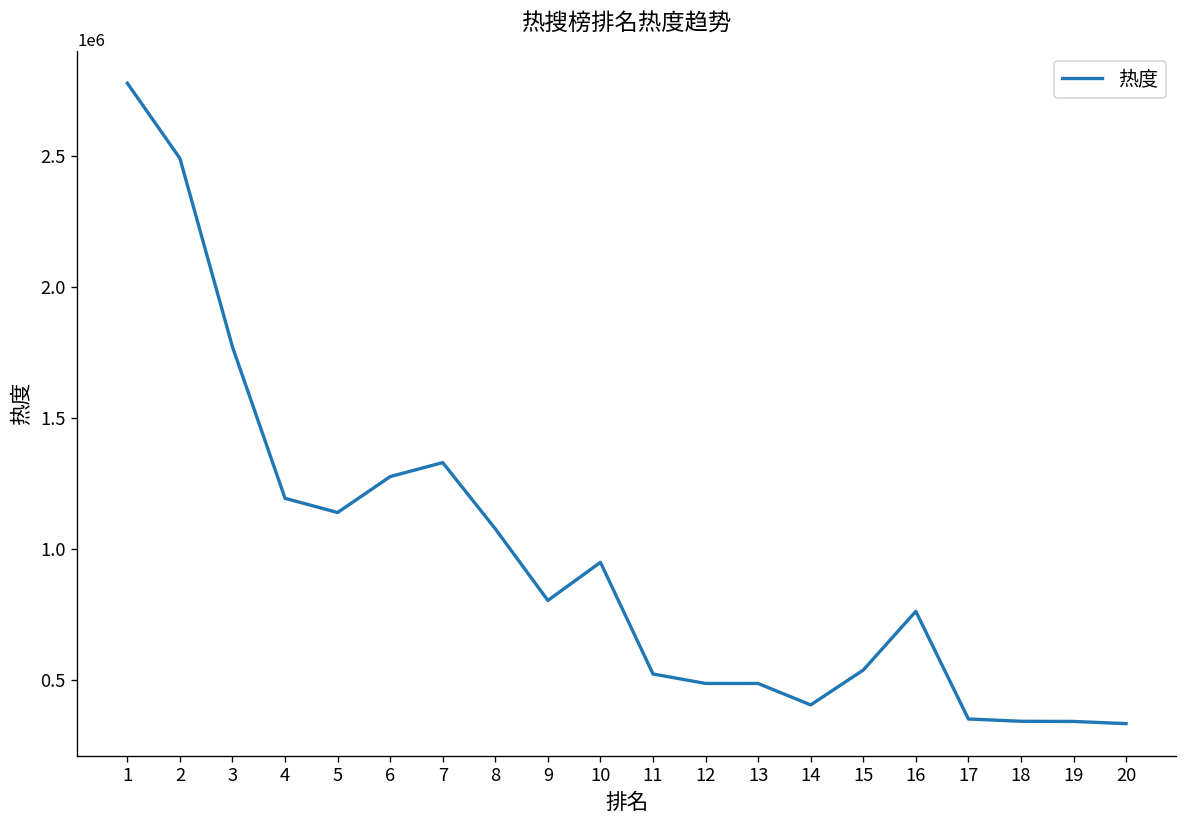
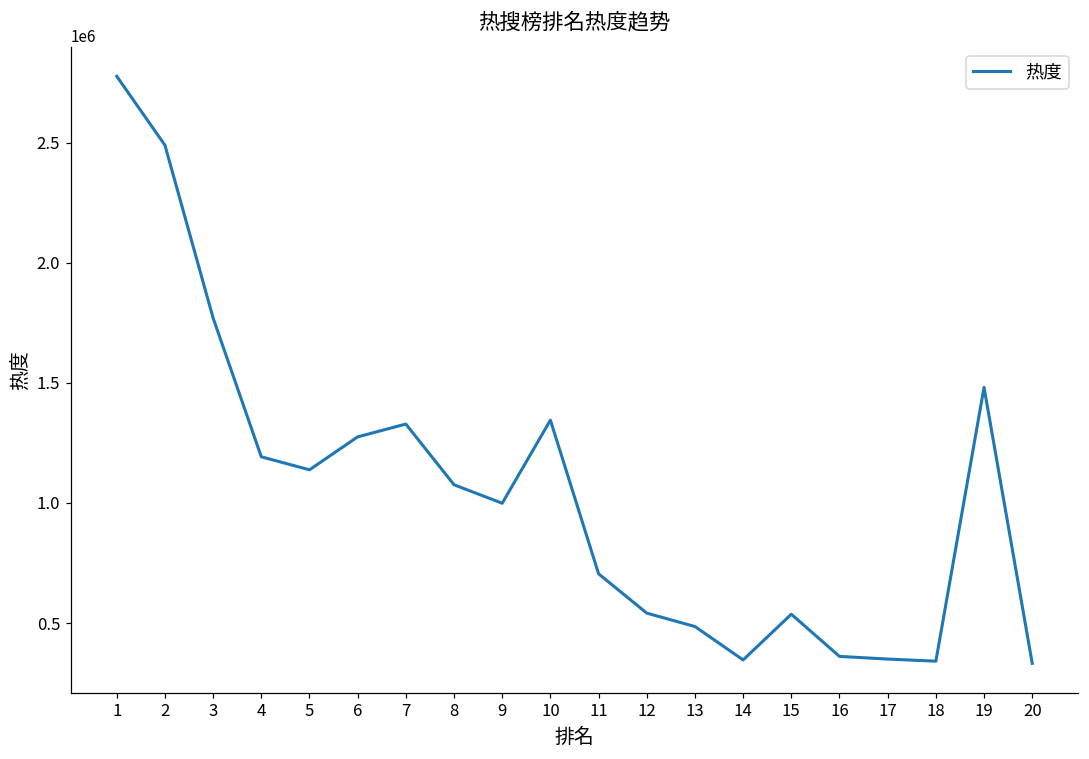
9: 800000 -> 1000000
10: 950000 -> 1340000
11: 520000 -> 710000
12: 490000 -> 540000
14: 400000 -> 350000
16: 760000 -> 360000
19: 340000 -> 1480000
